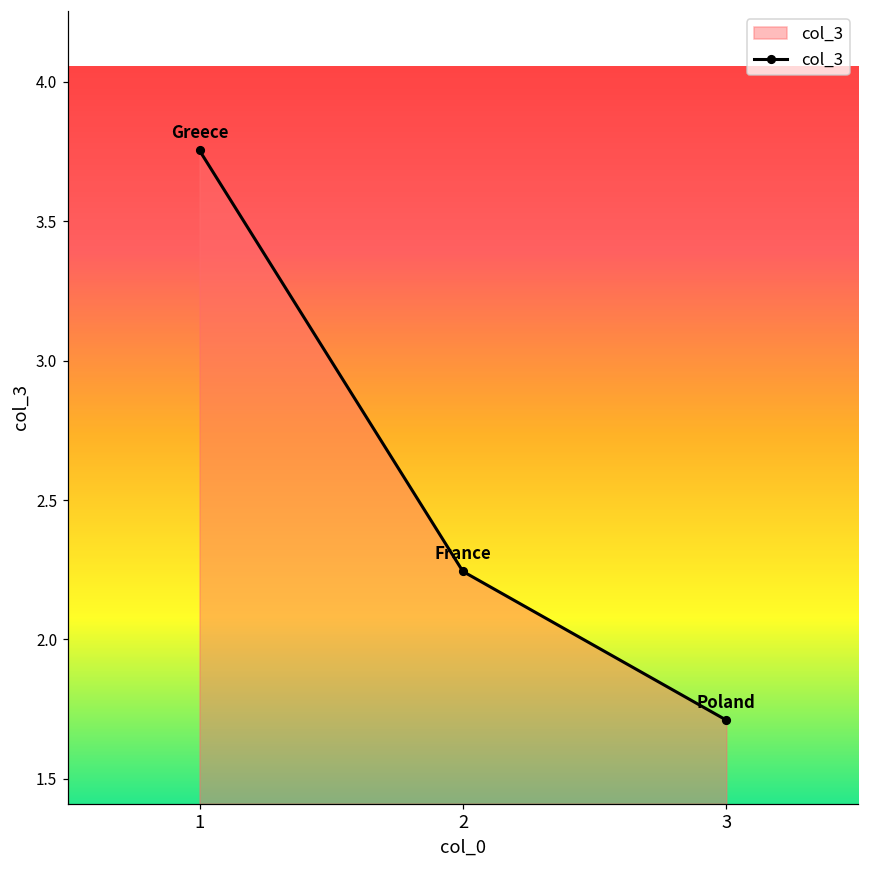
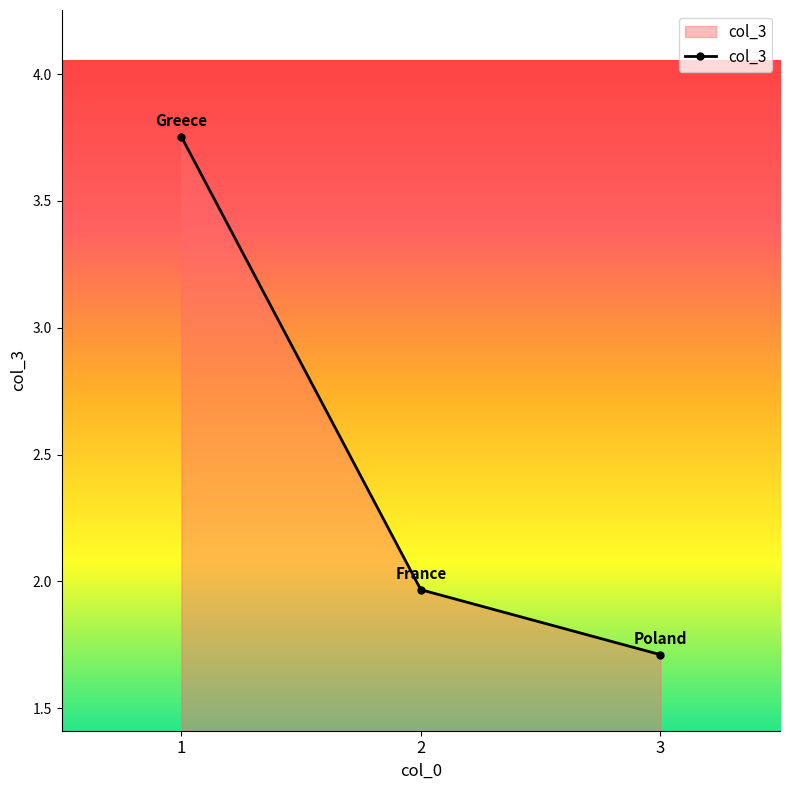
2: 2.24 -> 1.97
